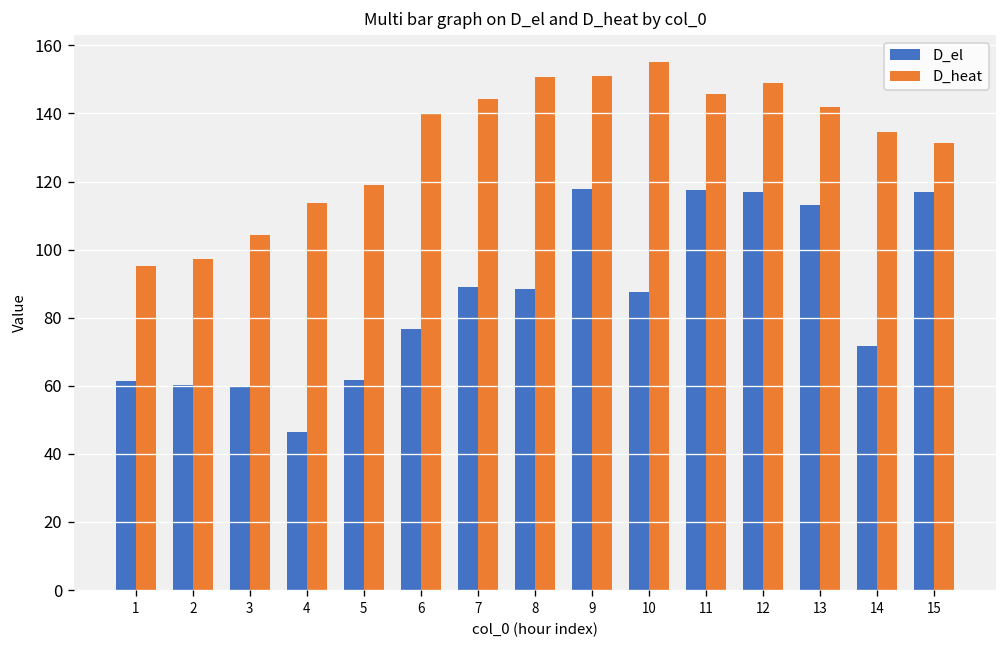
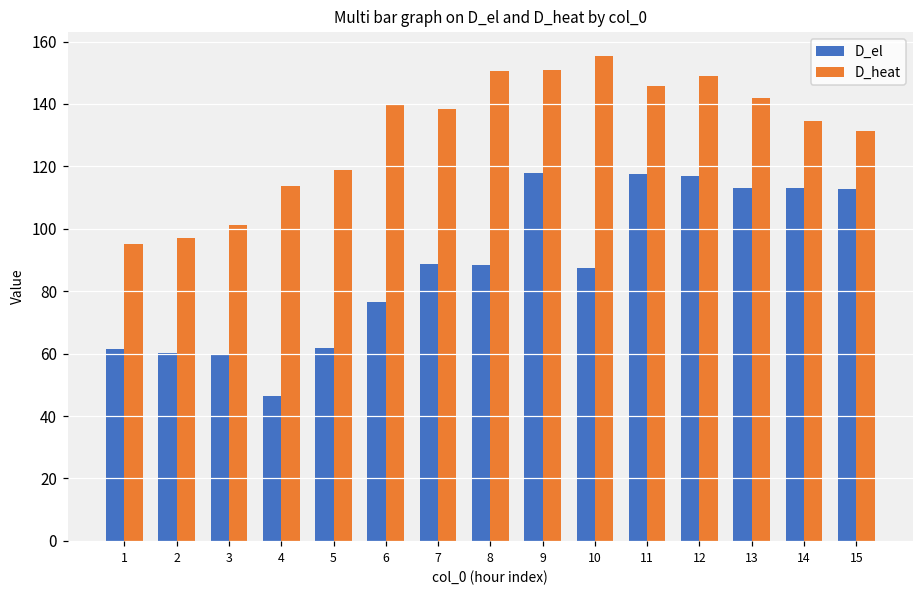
D_heat, 3: 104 -> 101
D_heat, 7: 144 -> 138
D_el, 14: 72 -> 113
D_el, 15: 117 -> 113
